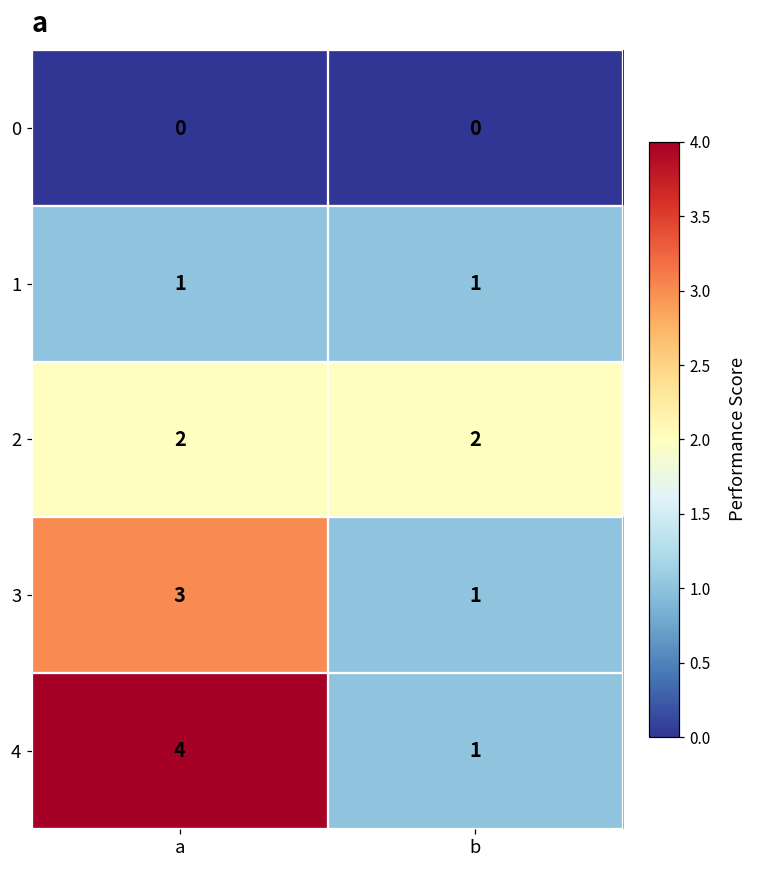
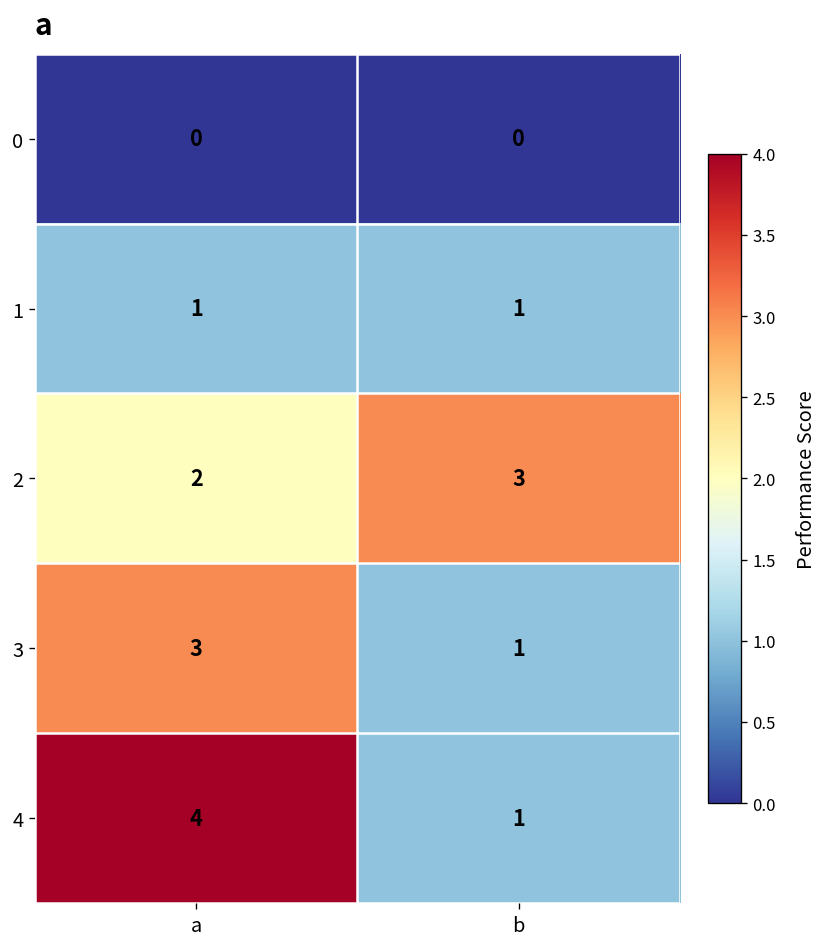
2, b: 2 -> 3
